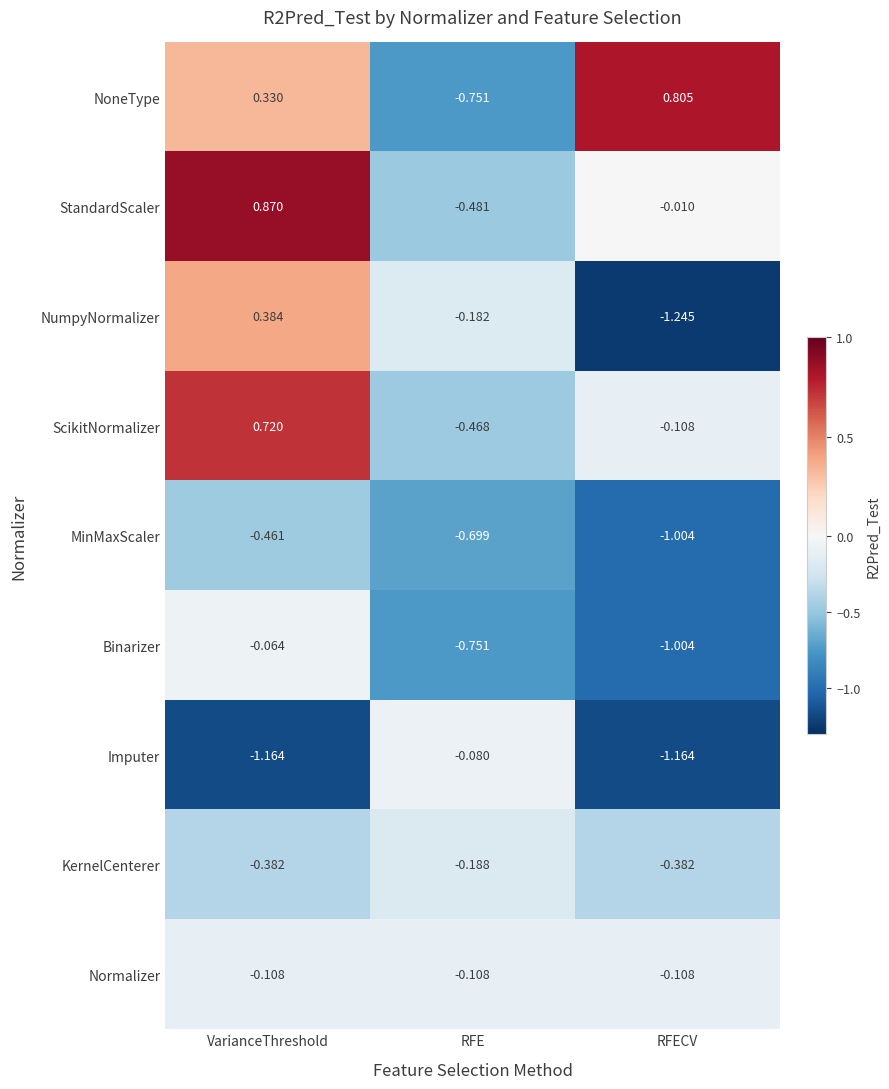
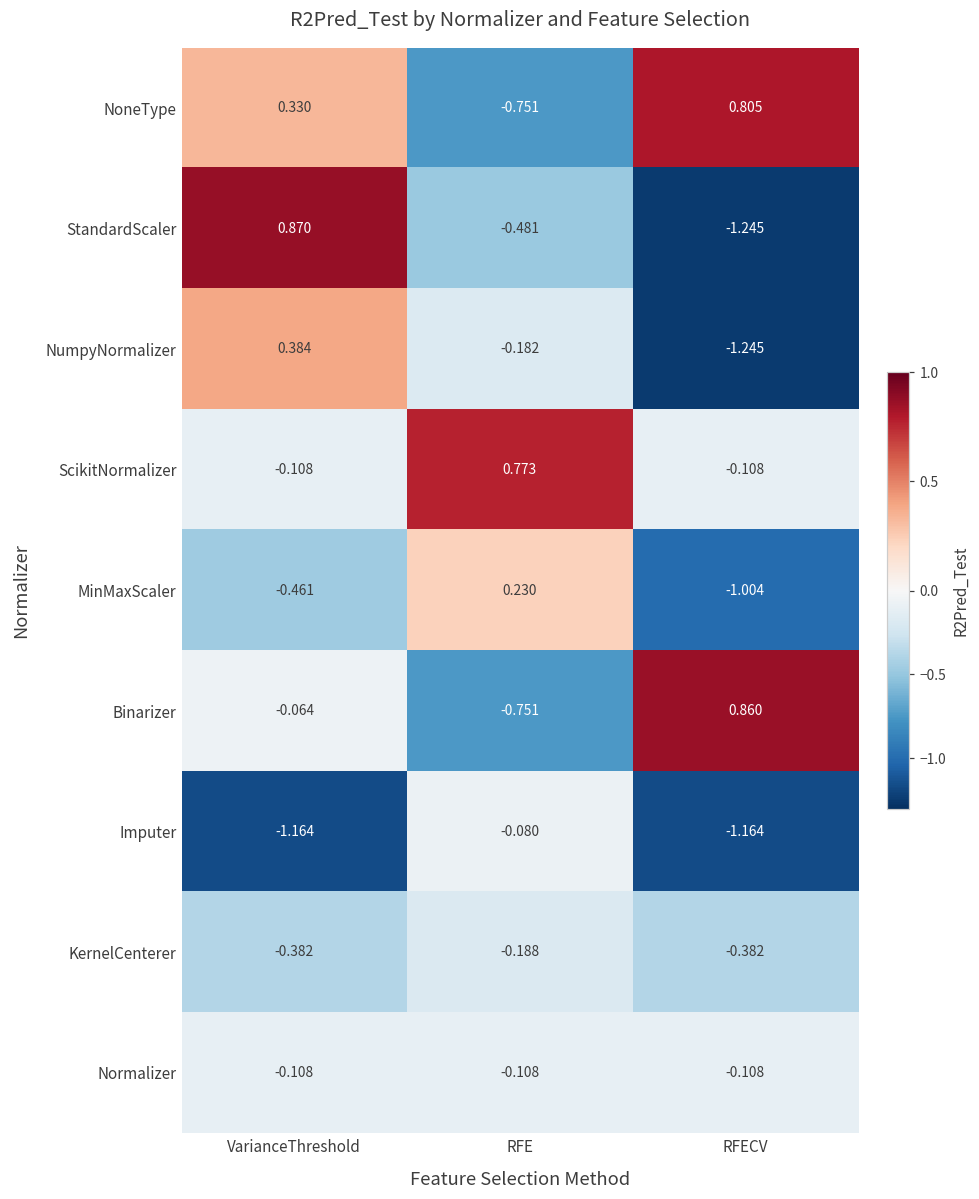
StandardScaler, RFECV: -0.010 -> -1.245
ScikitNormalizer, VarianceThreshold: 0.720 -> -0.108
ScikitNormalizer, RFE: -0.468 -> 0.773
MinMaxScaler, RFE: -0.699 -> 0.230
Binarizer, RFECV: -1.004 -> 0.860
